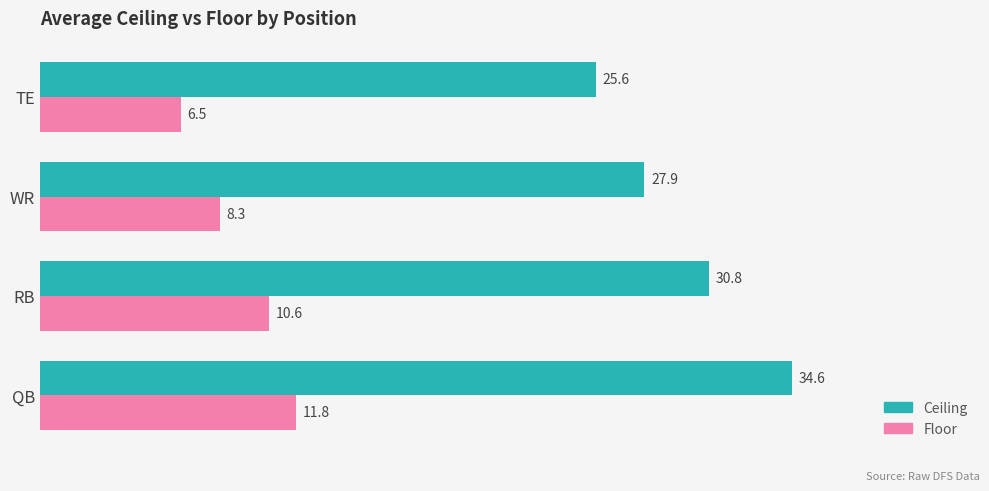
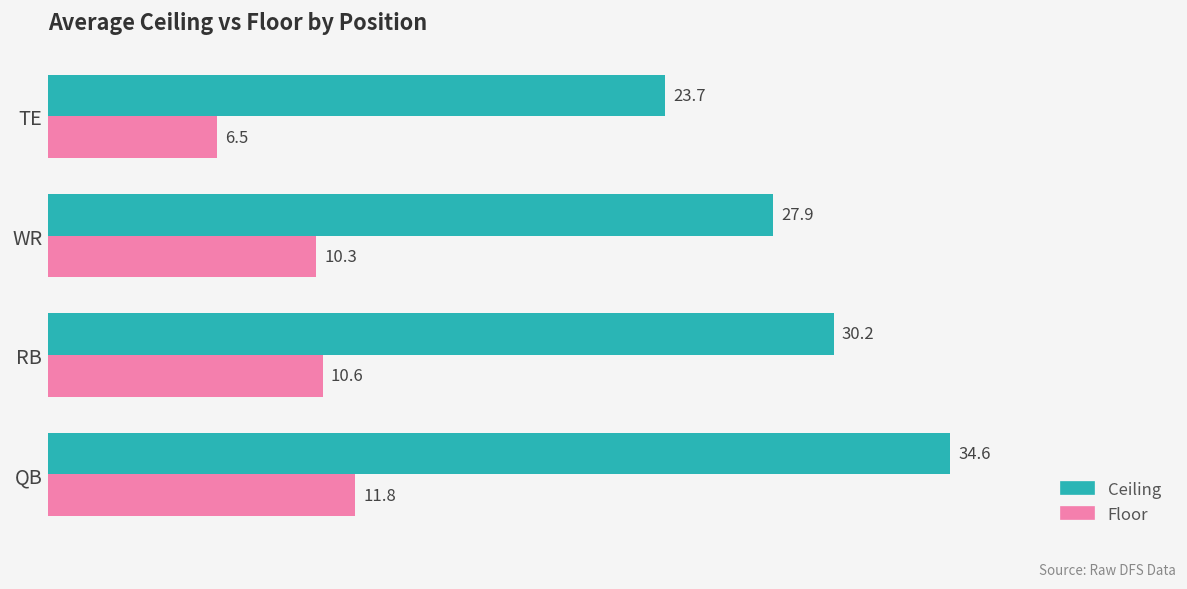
Ceiling, TE: 25.6 -> 23.7
Floor, WR: 8.3 -> 10.3
Ceiling, RB: 30.8 -> 30.2
